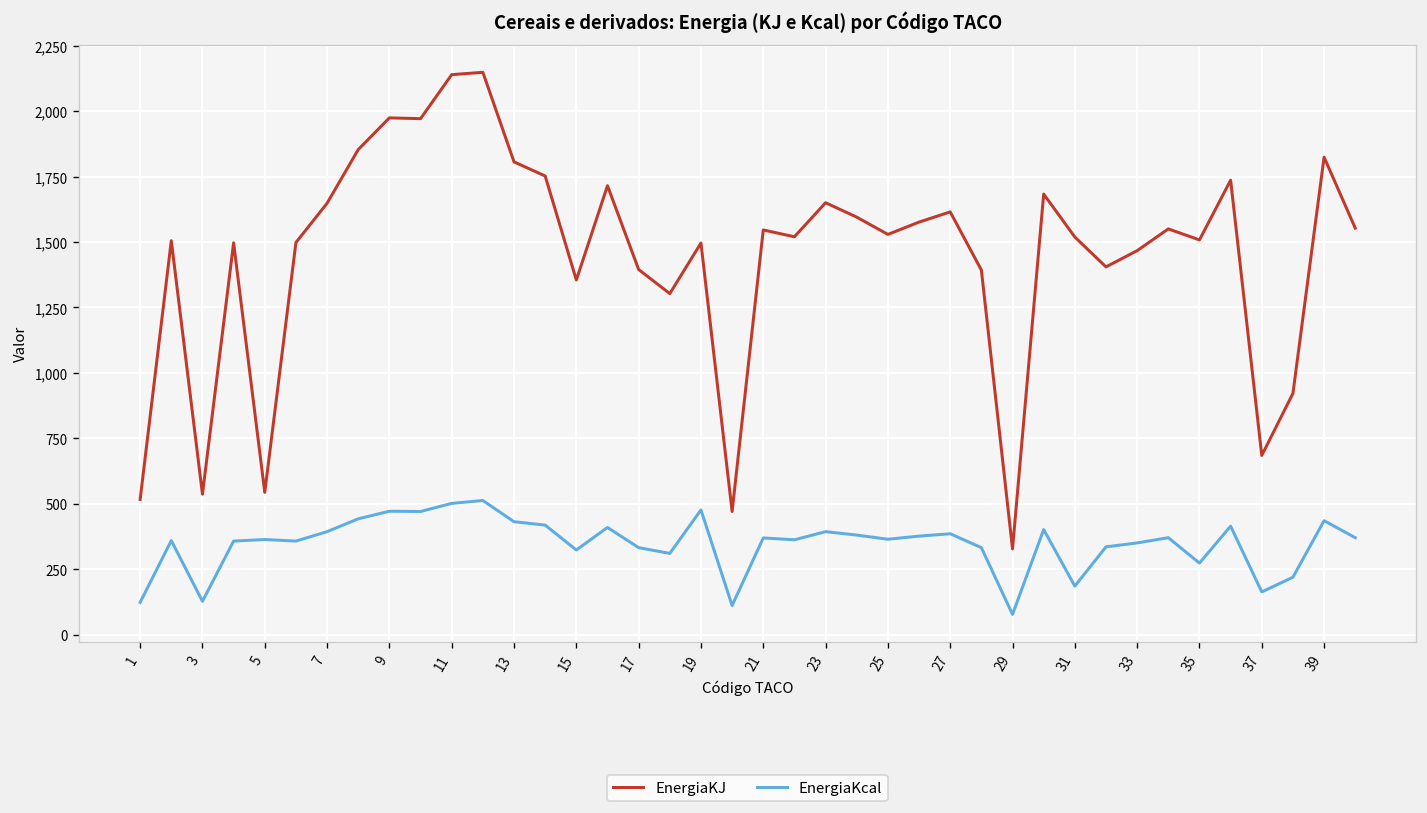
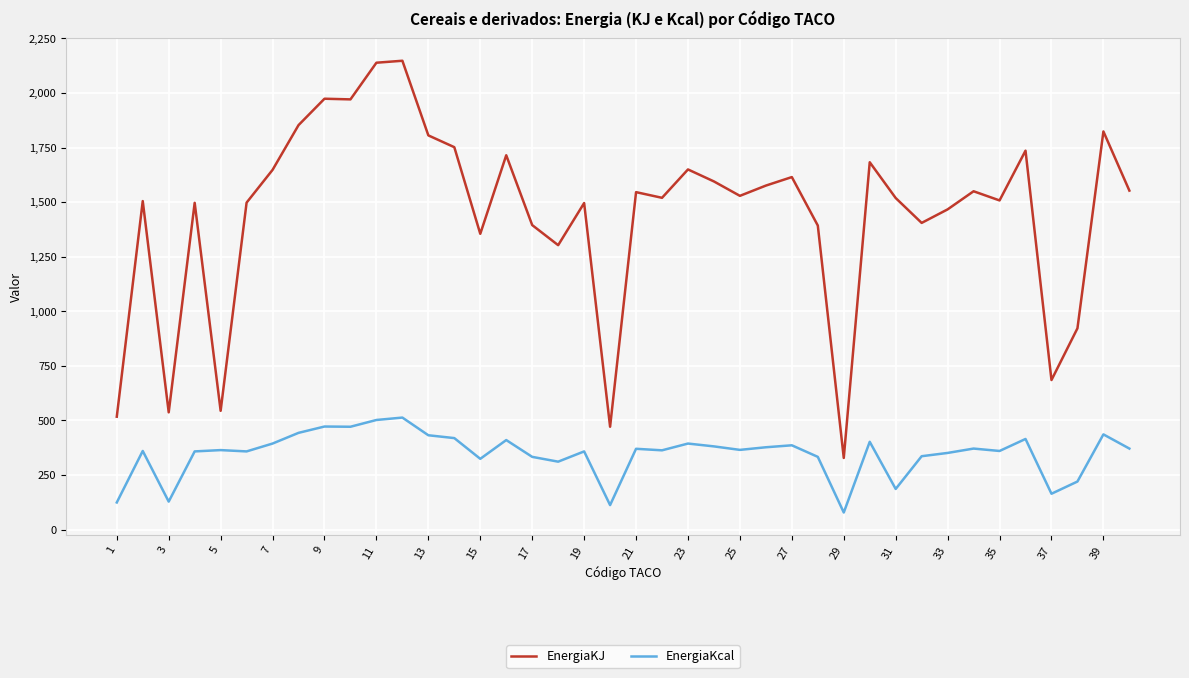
EnergiaKcal, 19: 480 -> 360
EnergiaKcal, 35: 270 -> 360
